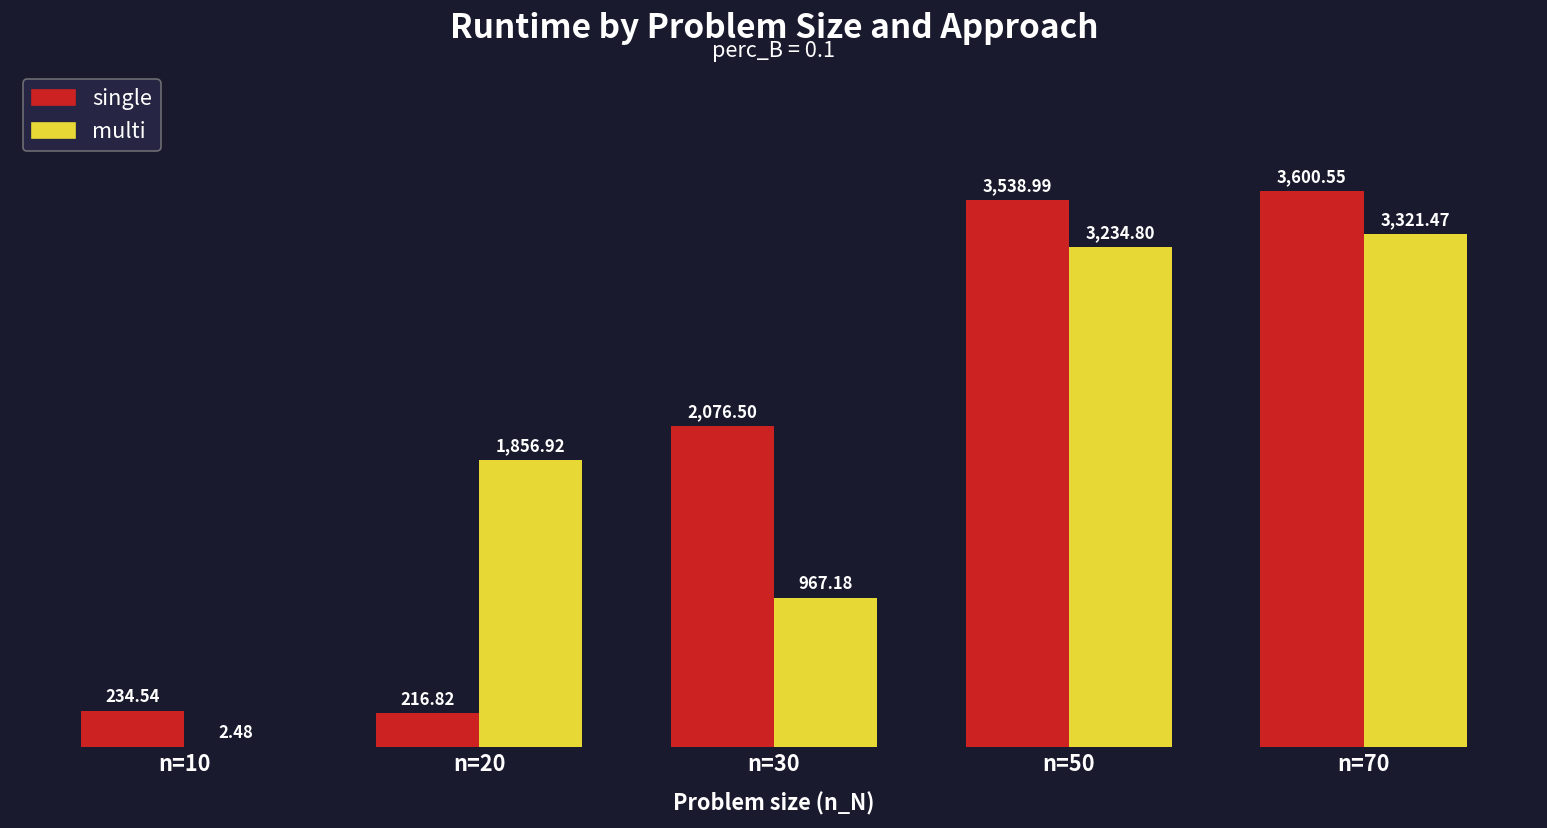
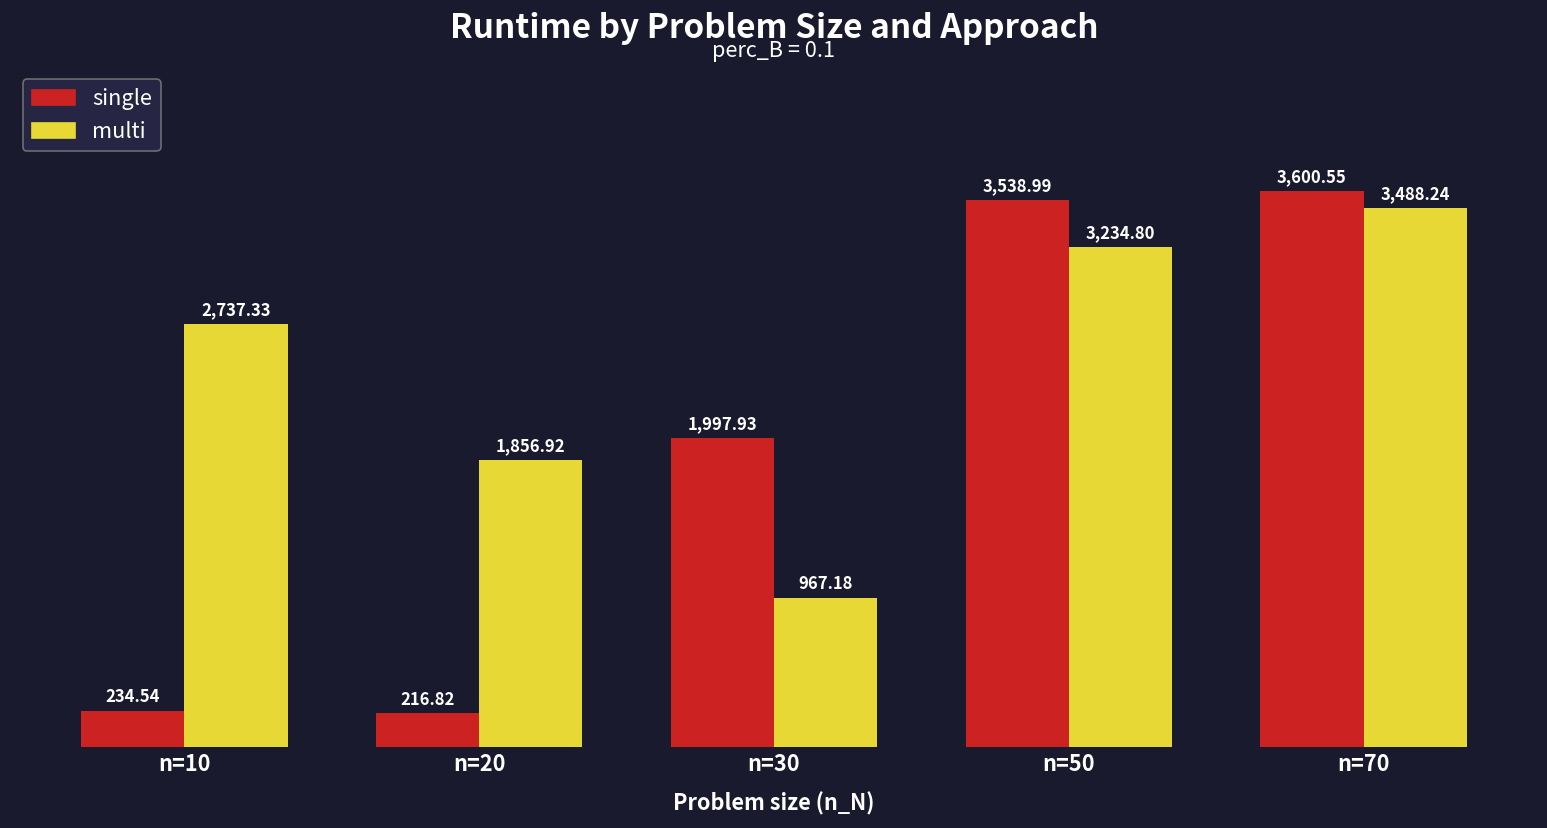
multi, n=10: 2.48 -> 2,737.33
single, n=30: 2,076.50 -> 1,997.93
multi, n=70: 3,321.47 -> 3,488.24
